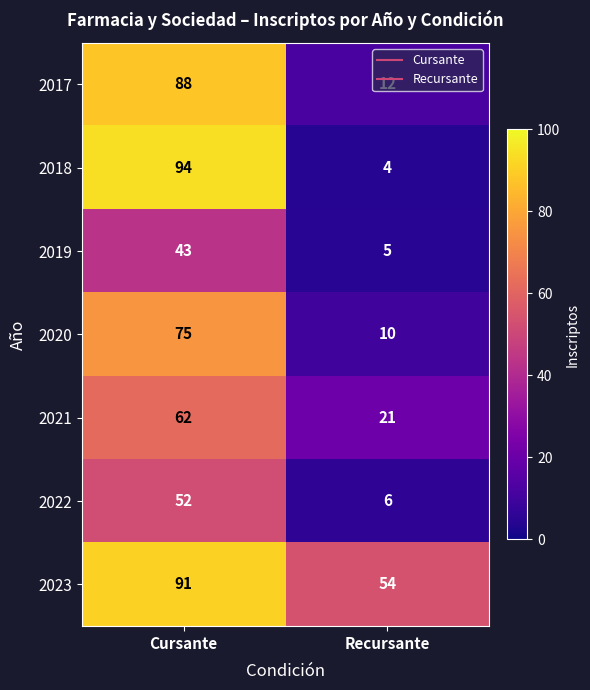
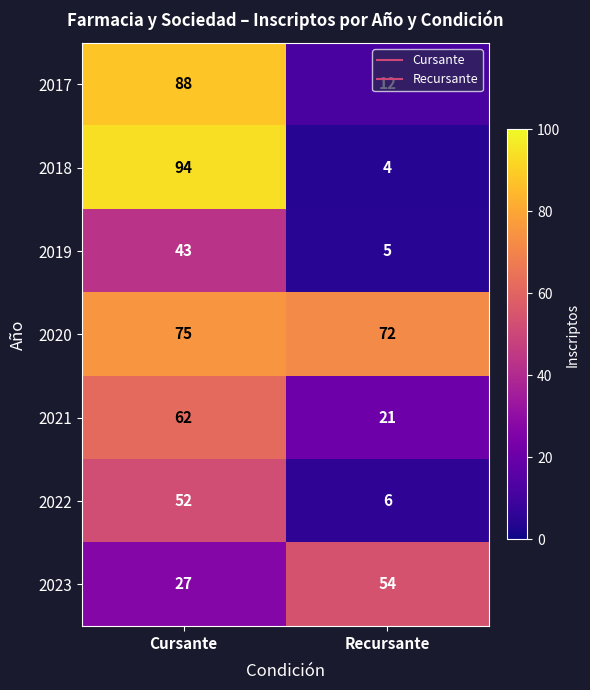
2020, Recursante: 10 -> 72
2023, Cursante: 91 -> 27
